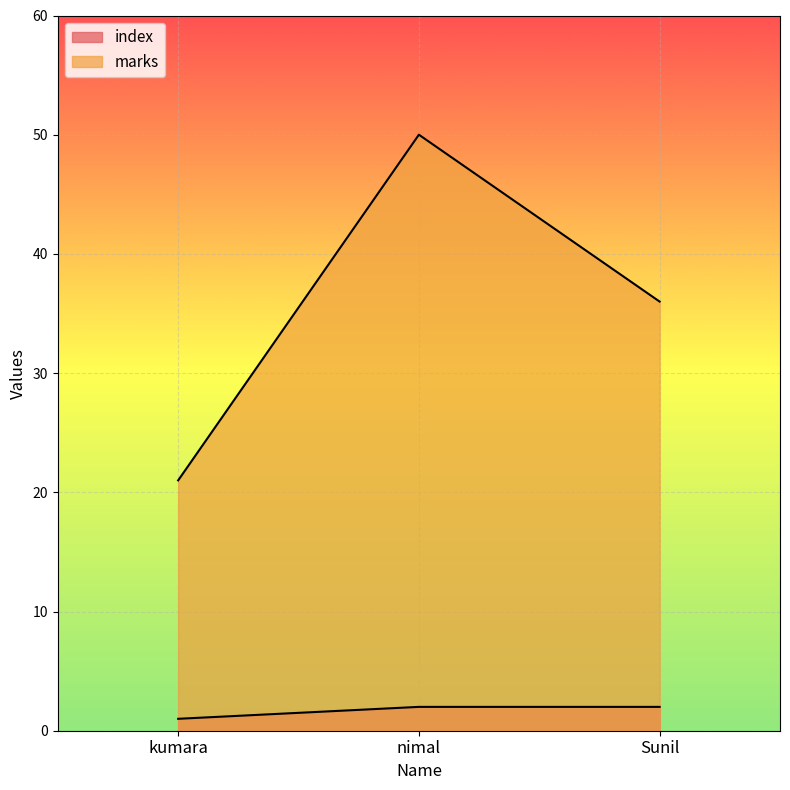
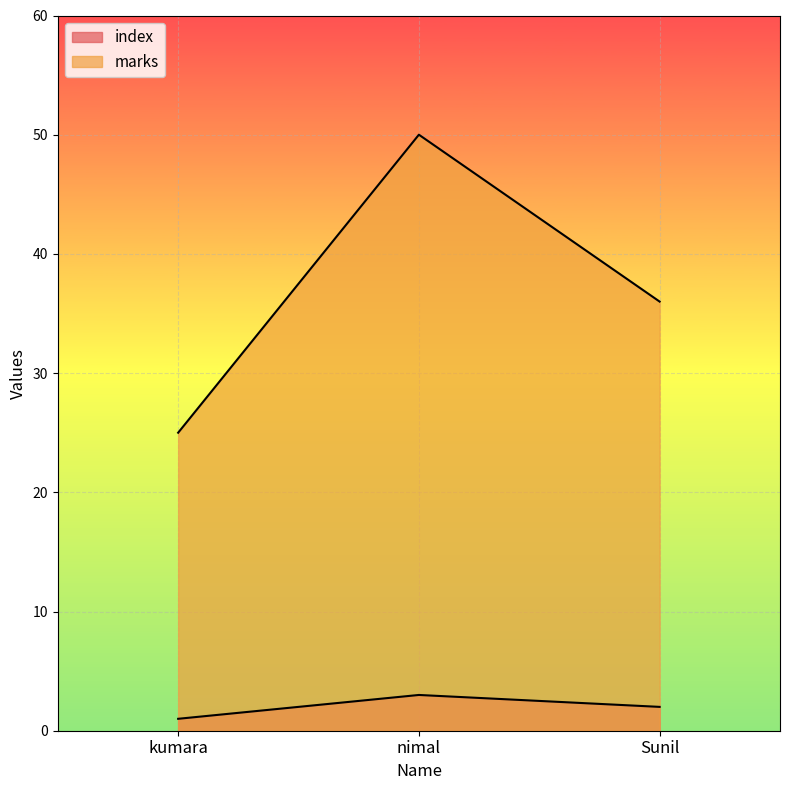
marks, kumara: 21 -> 25
index, nimal: 2 -> 3
